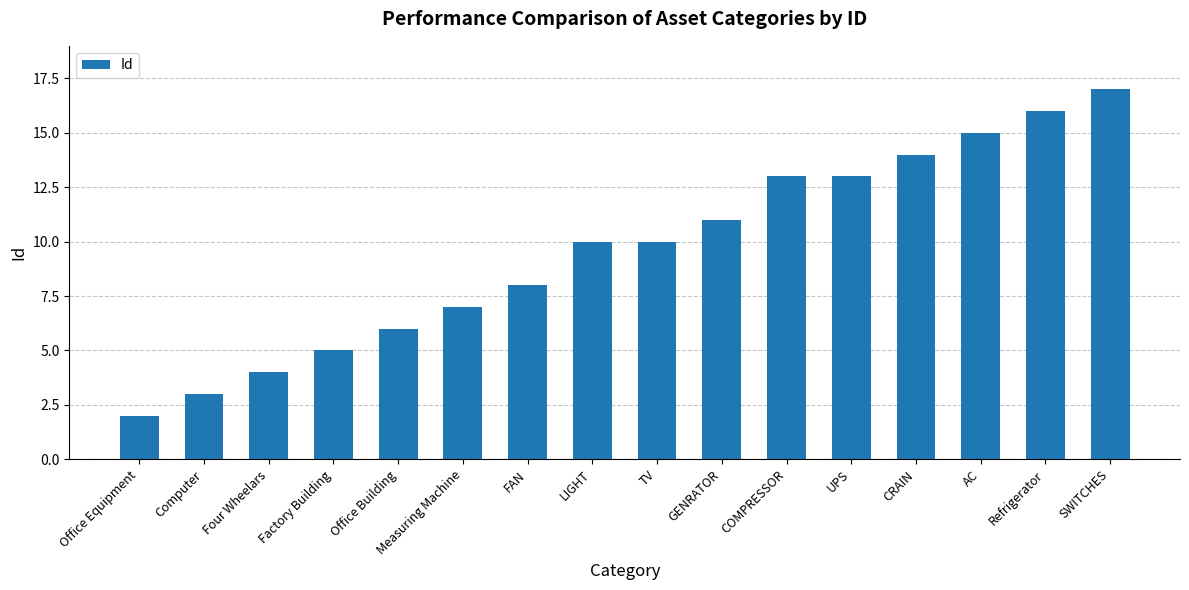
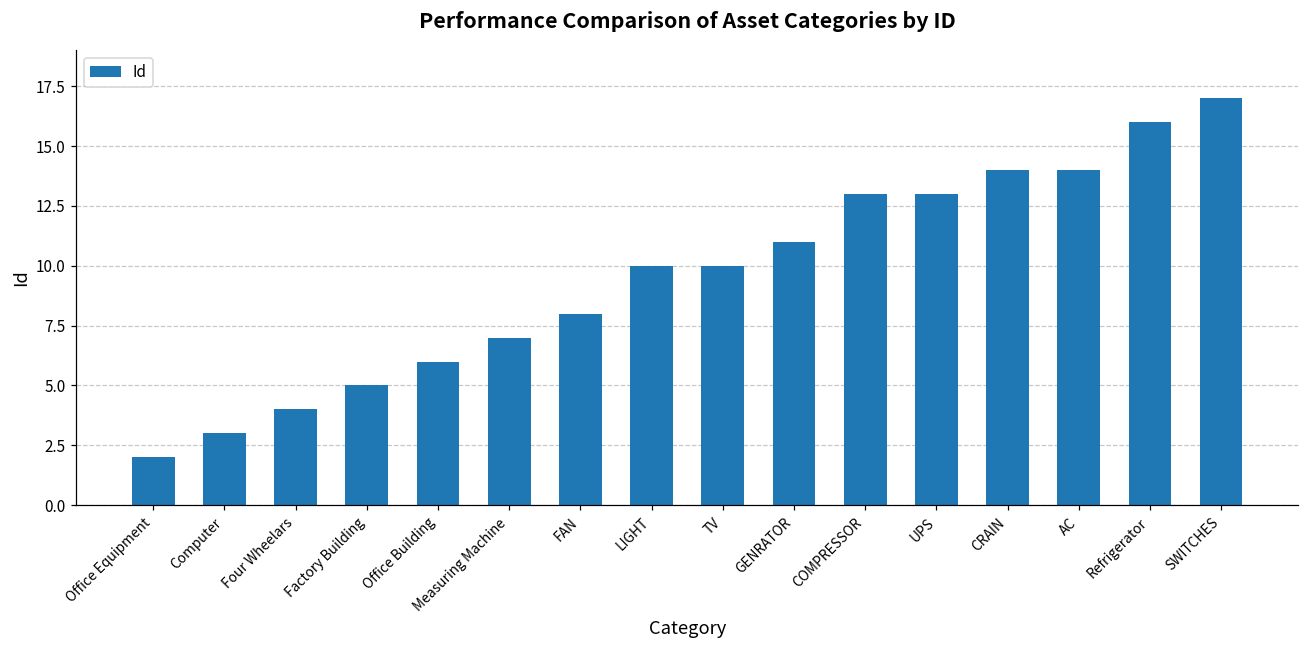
AC: 15 -> 14
